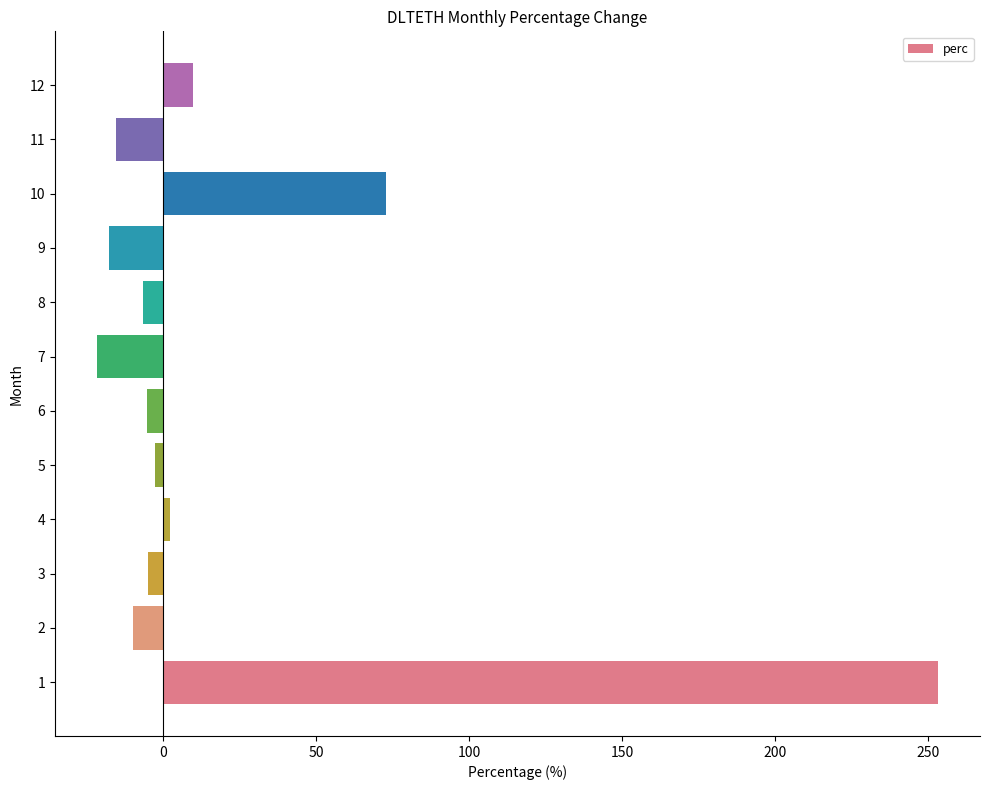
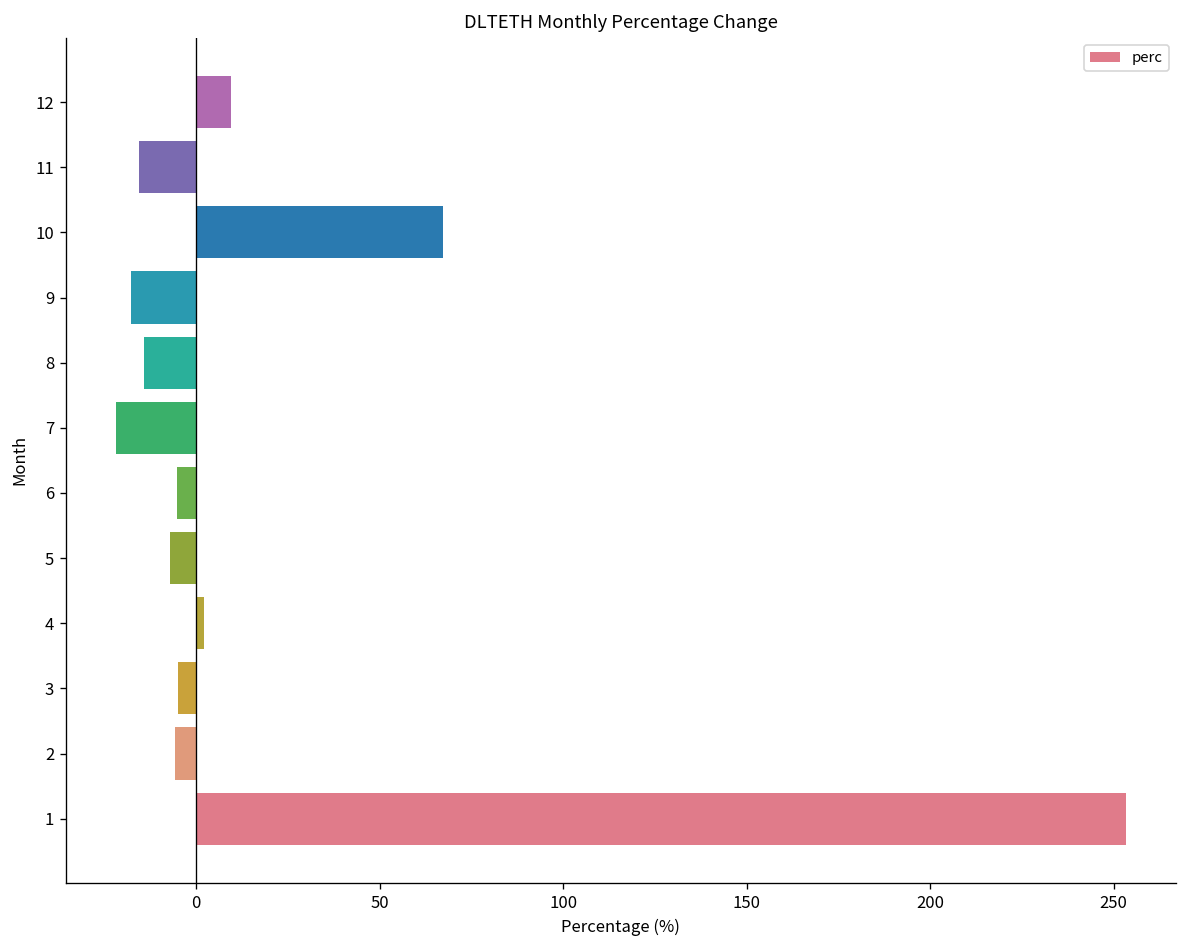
10: 73 -> 67
8: -7 -> -14
5: -3 -> -7
2: -10 -> -6
